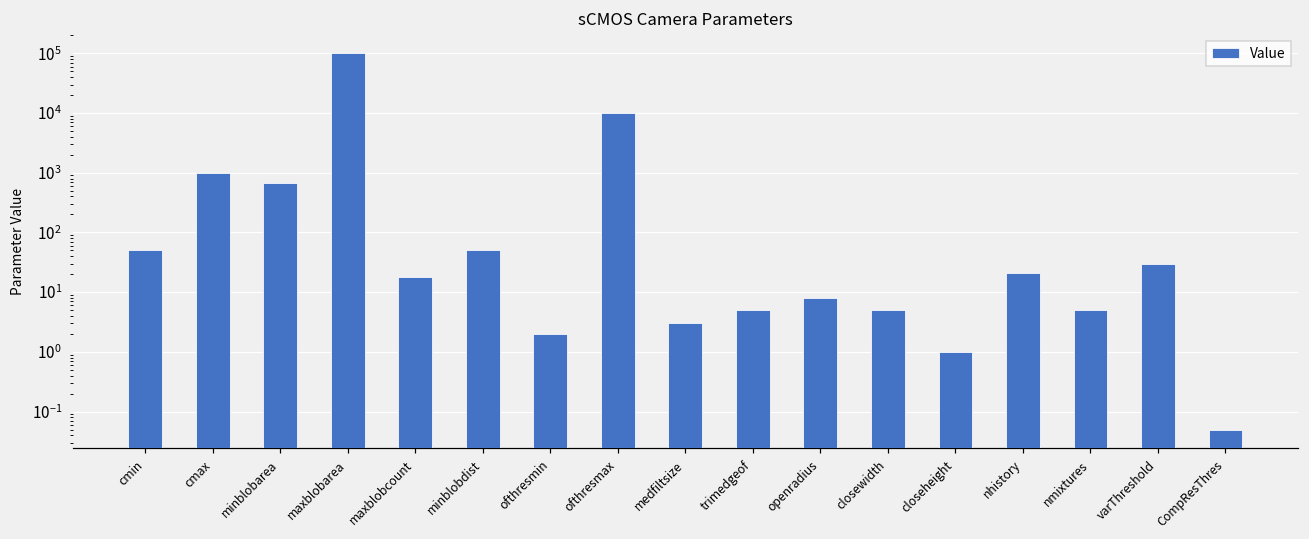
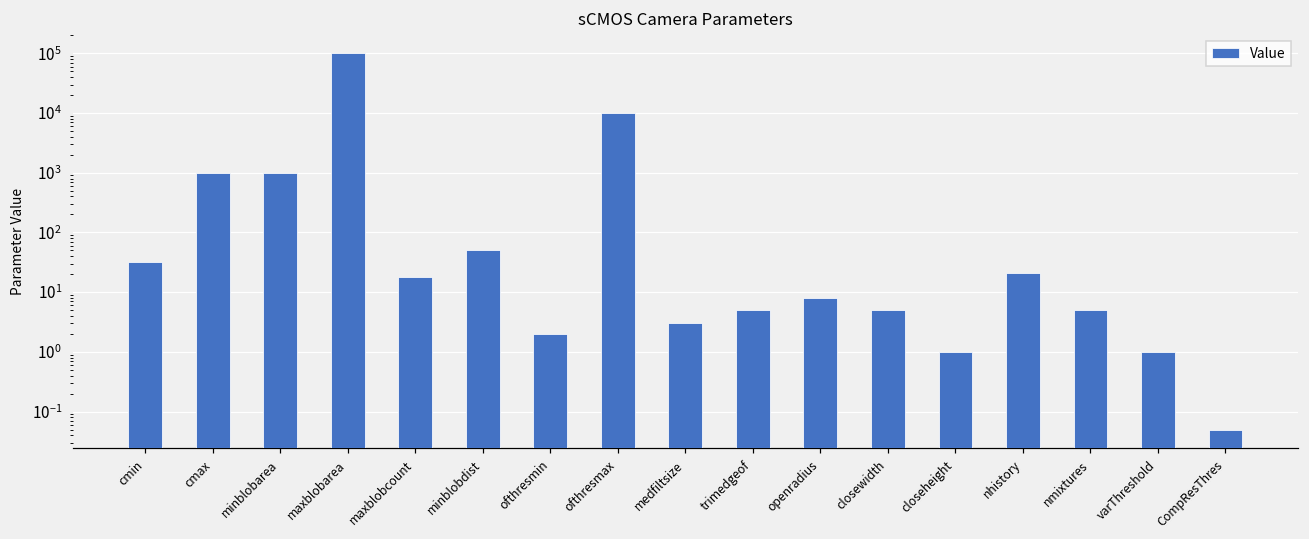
cmin: 50 -> 30
minblobarea: 700 -> 1000
varThreshold: 30 -> 1
